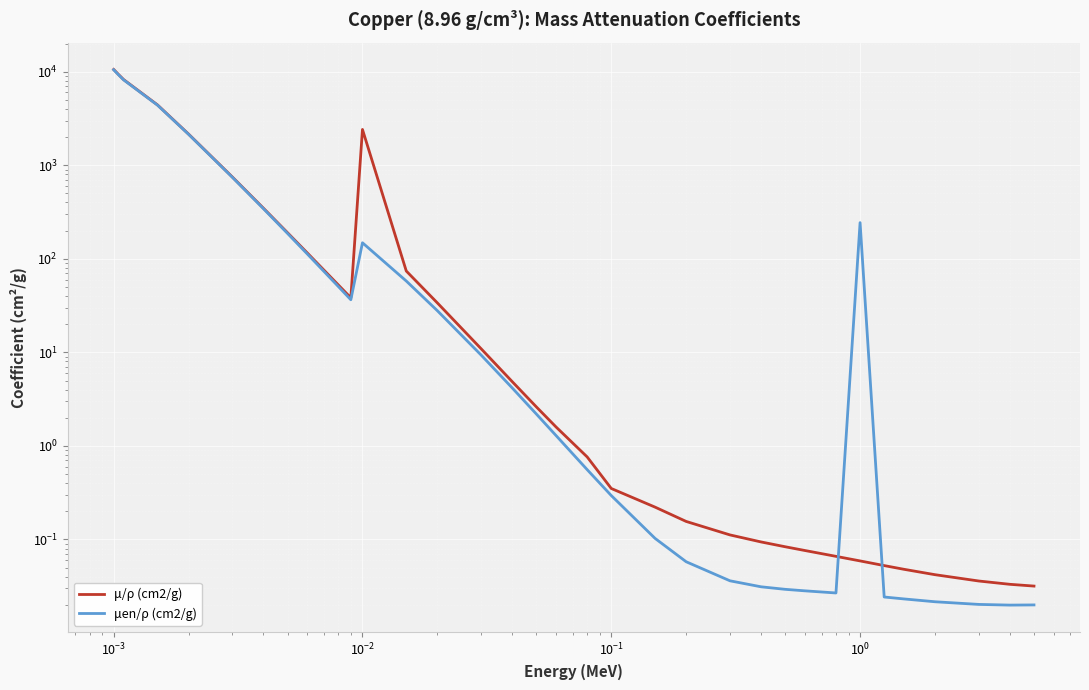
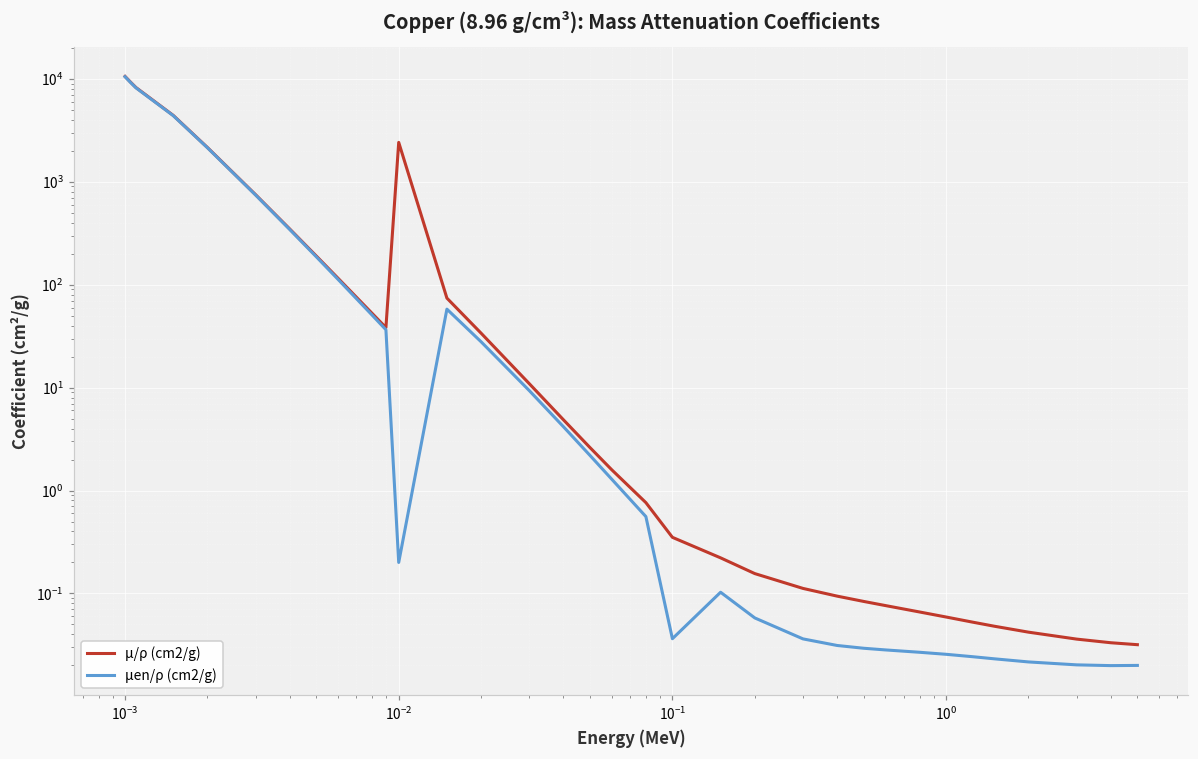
μen/ρ (cm2/g), 10^-2: 150 -> 0.2
μen/ρ (cm2/g), 10^-1: 0.29 -> 0.036
μen/ρ (cm2/g), 10^0: 240 -> 0.026
